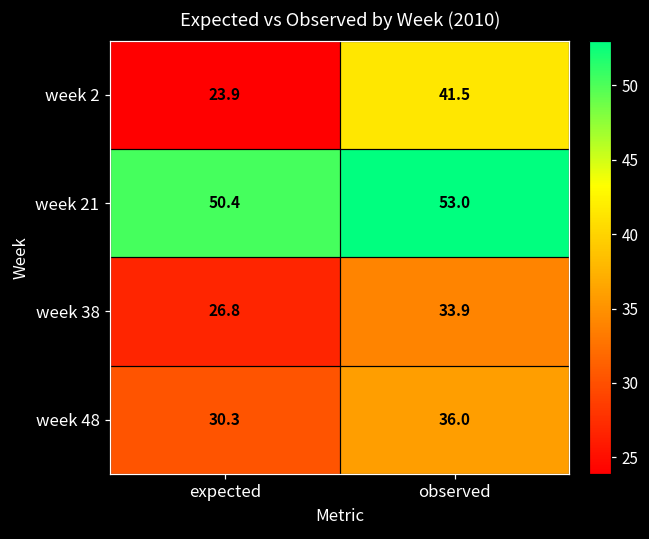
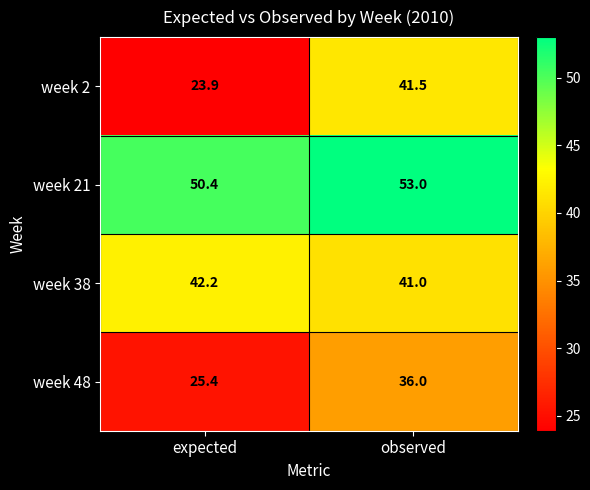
week 38, expected: 26.8 -> 42.2
week 38, observed: 33.9 -> 41.0
week 48, expected: 30.3 -> 25.4
